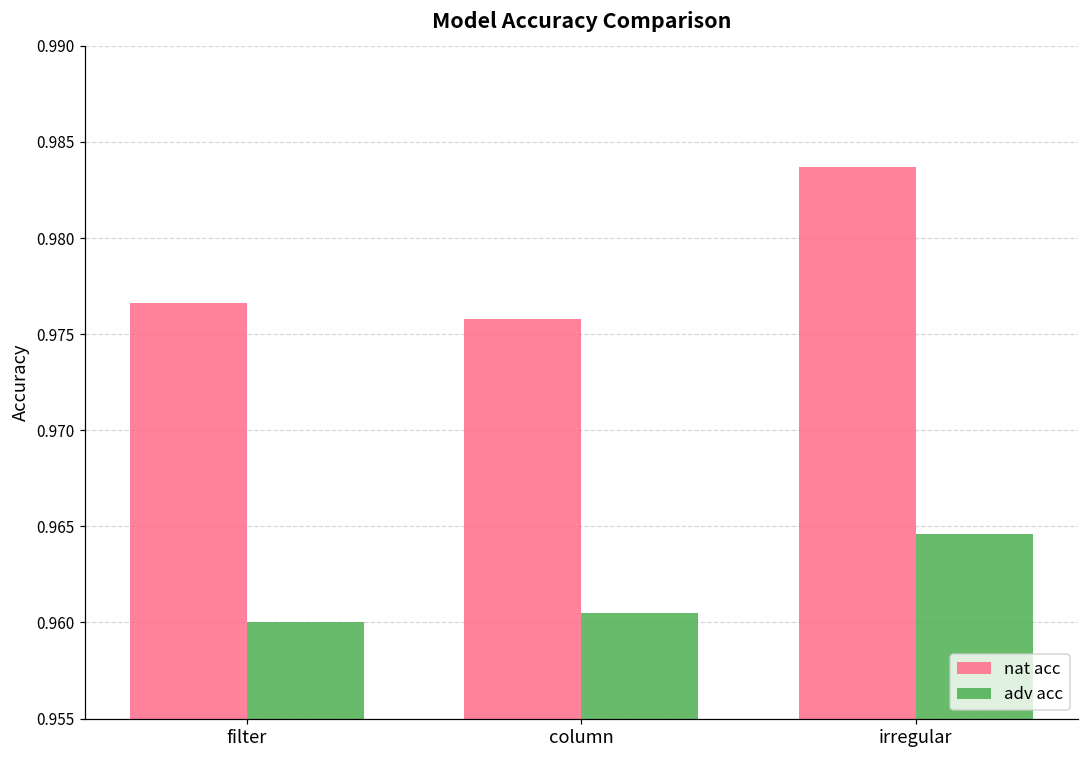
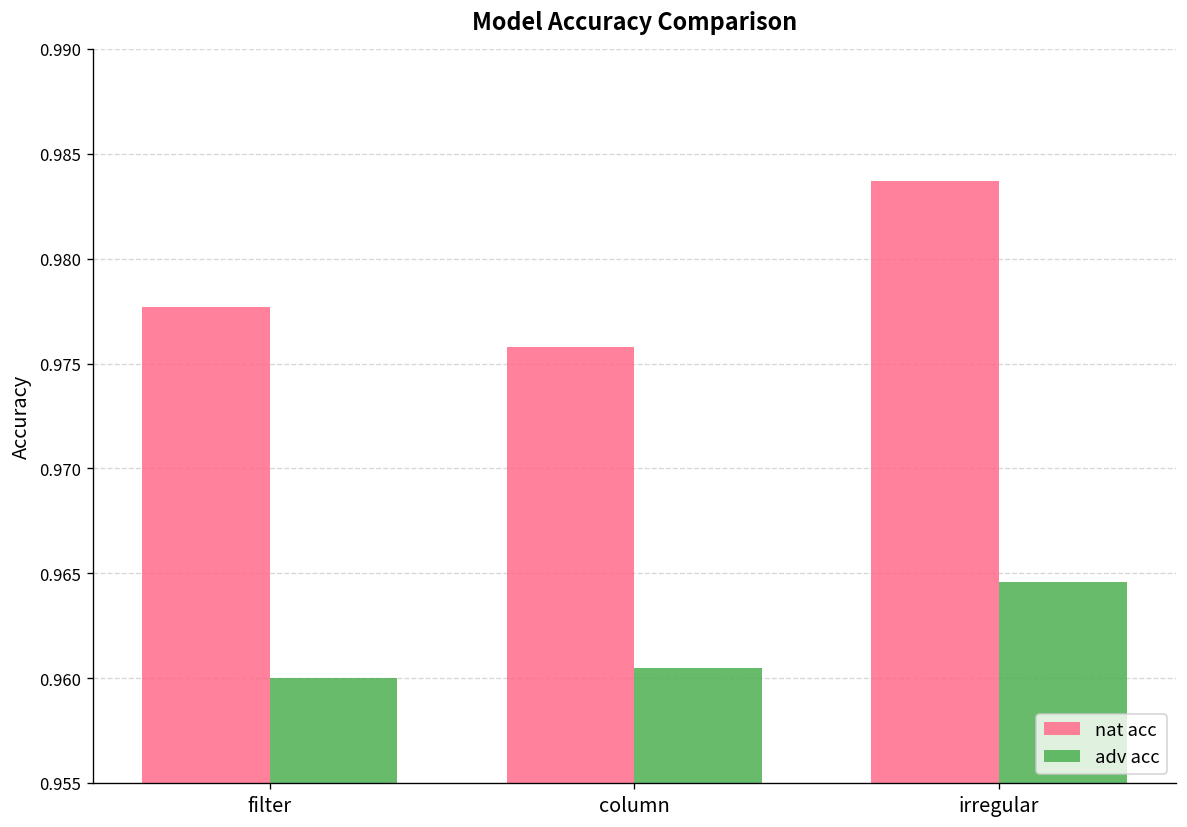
nat acc, filter: 0.9766 -> 0.9777
